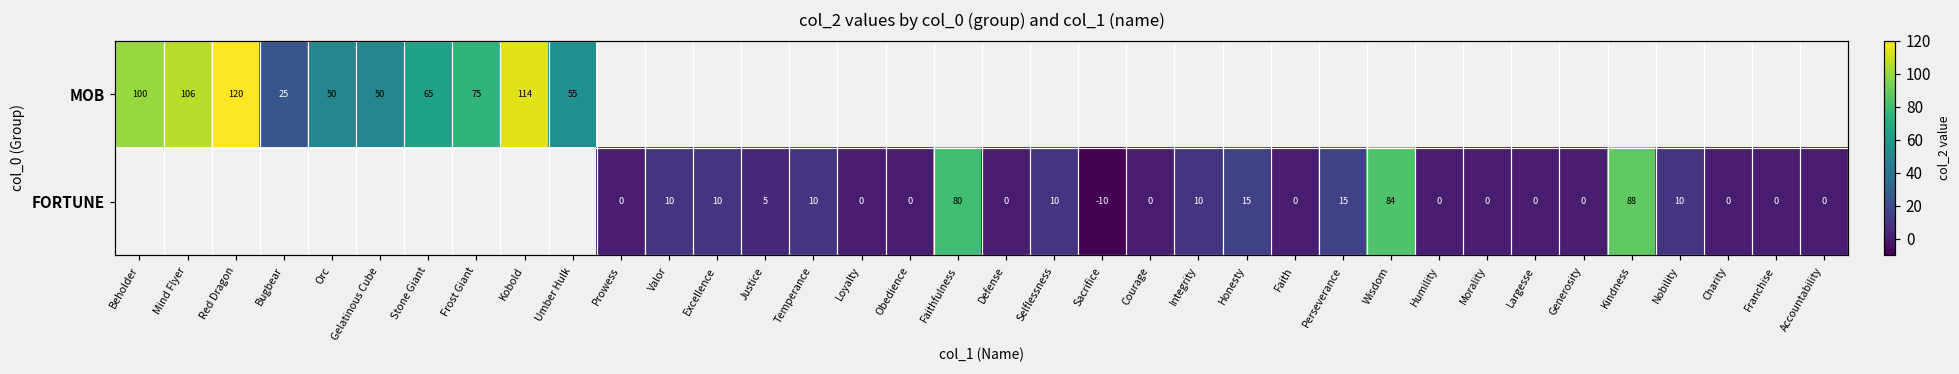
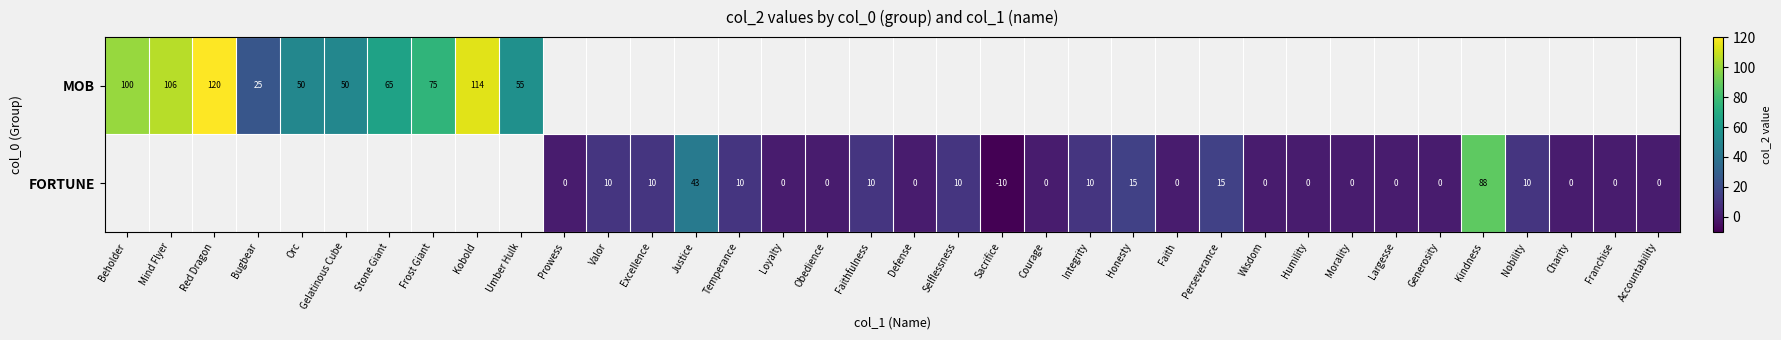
FORTUNE, Justice: 5 -> 43
FORTUNE, Faithfulness: 80 -> 10
FORTUNE, Wisdom: 84 -> 0
